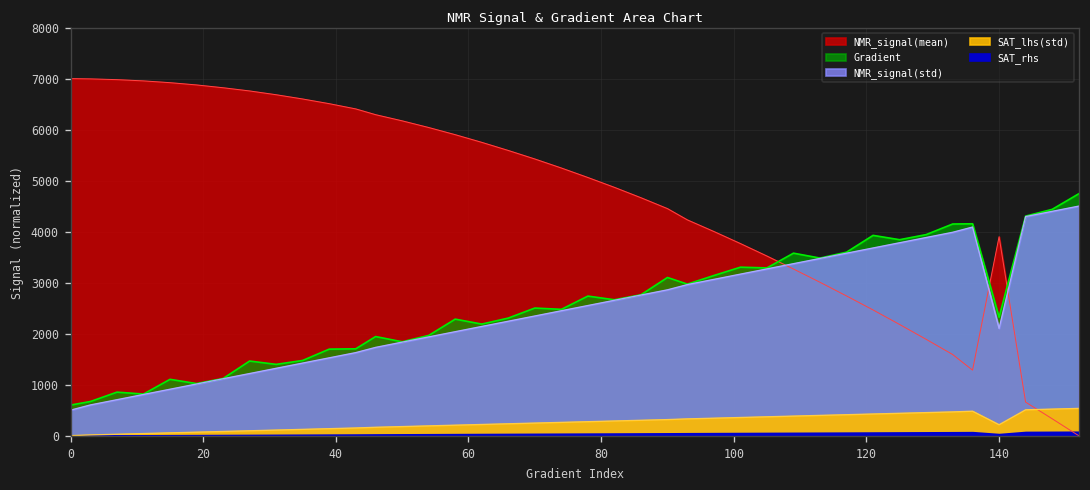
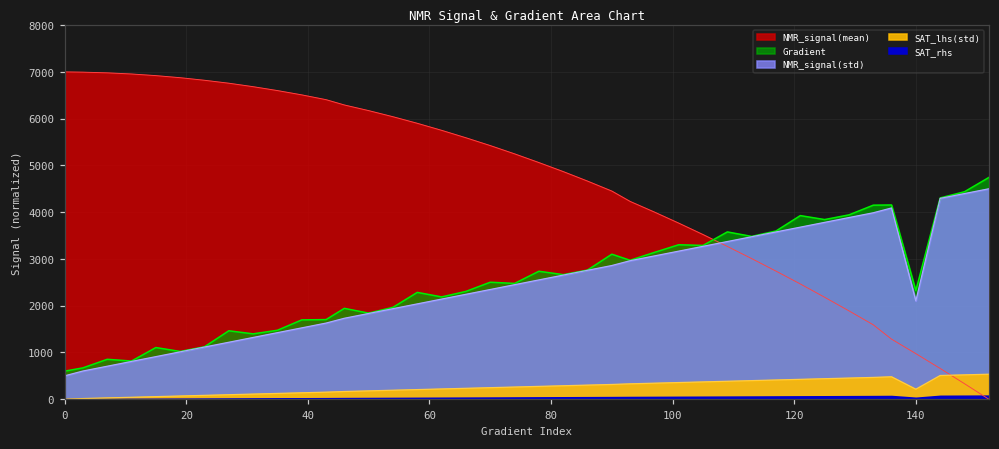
NMR_signal(mean), 140: 3900 -> 1000
